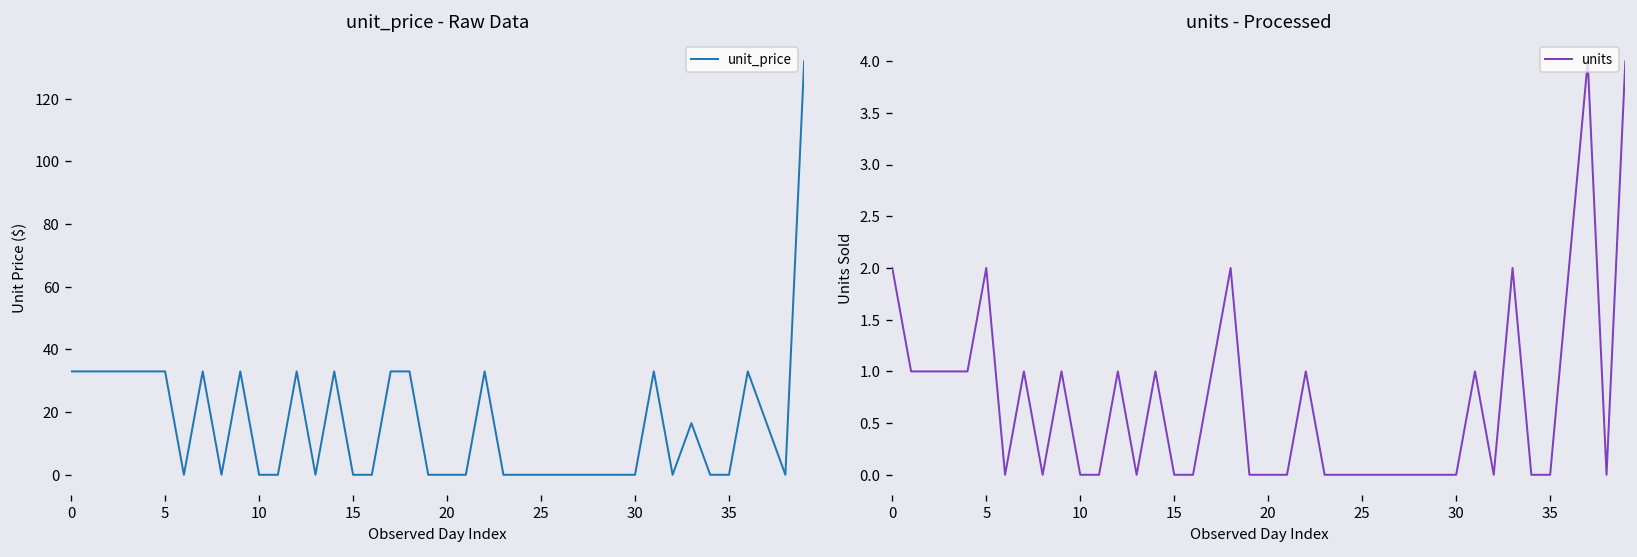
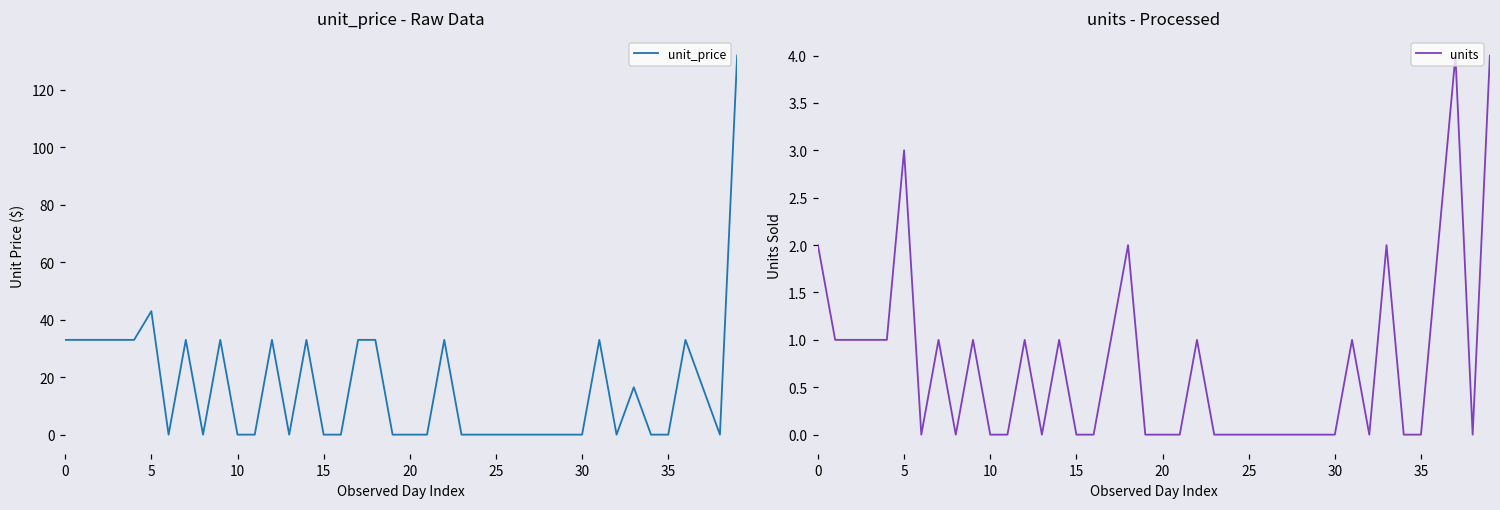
unit_price - Raw Data, 5: 33 -> 43
units - Processed, 5: 2 -> 3
